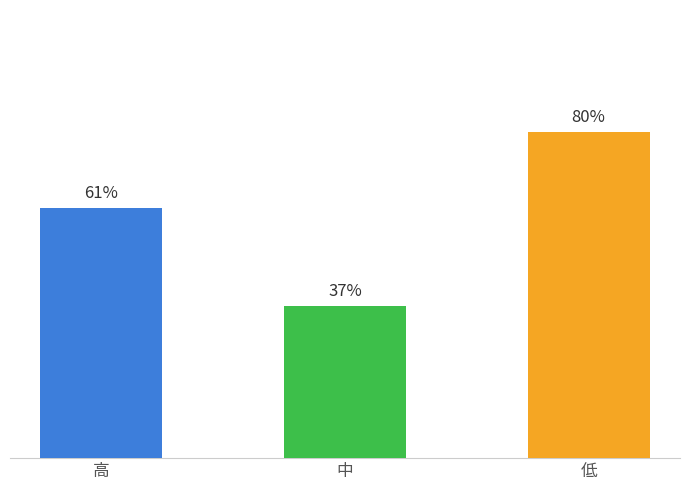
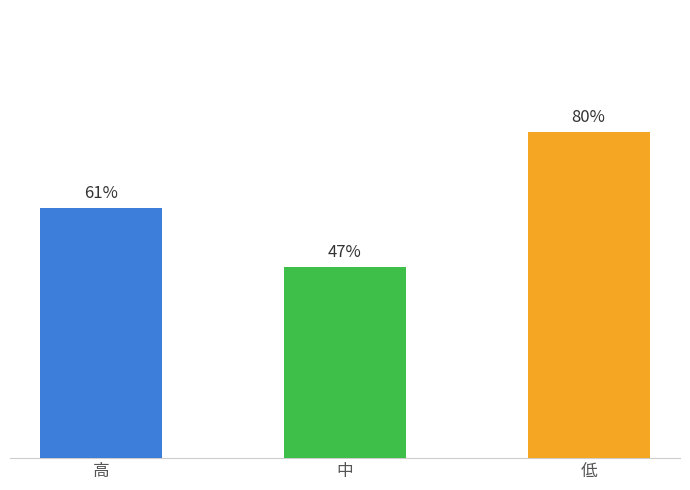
中: 37% -> 47%
